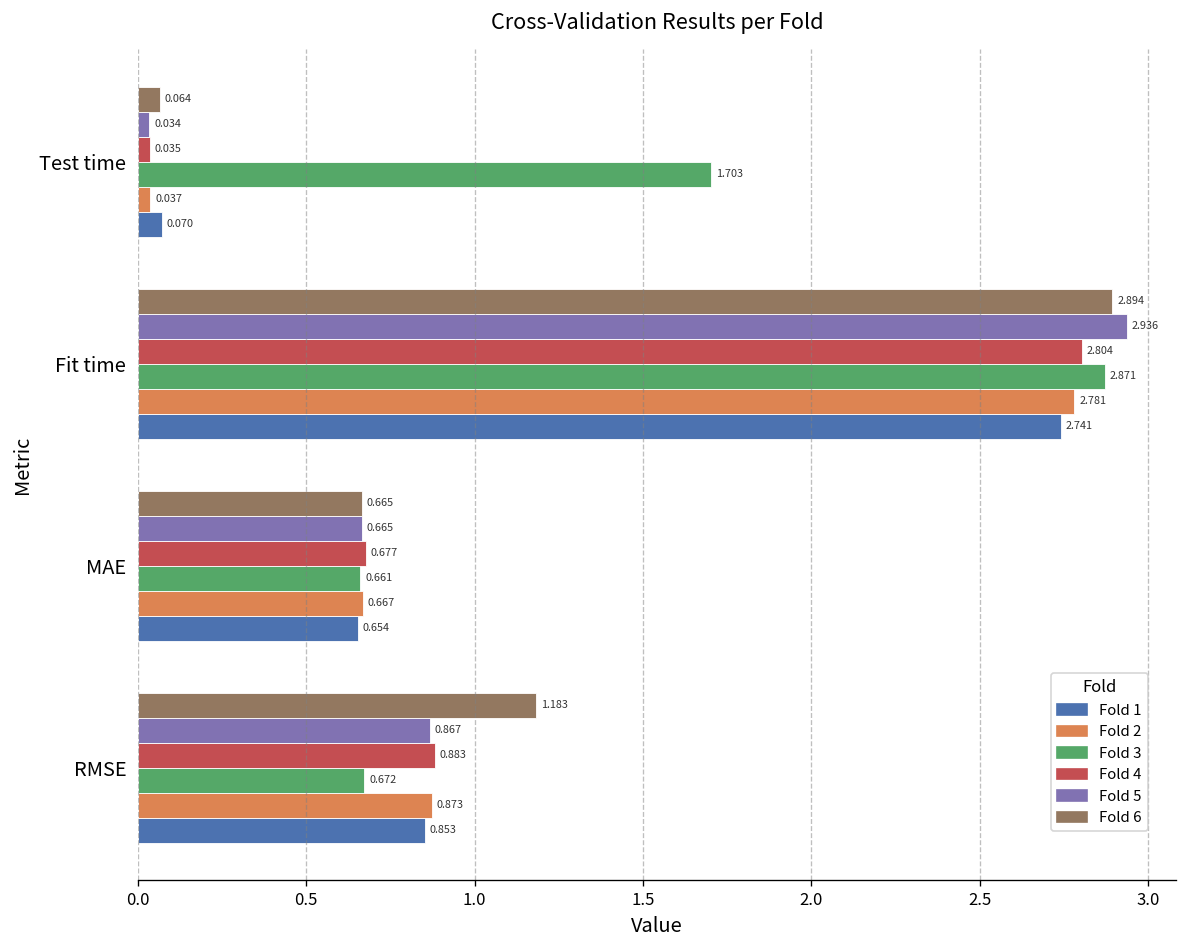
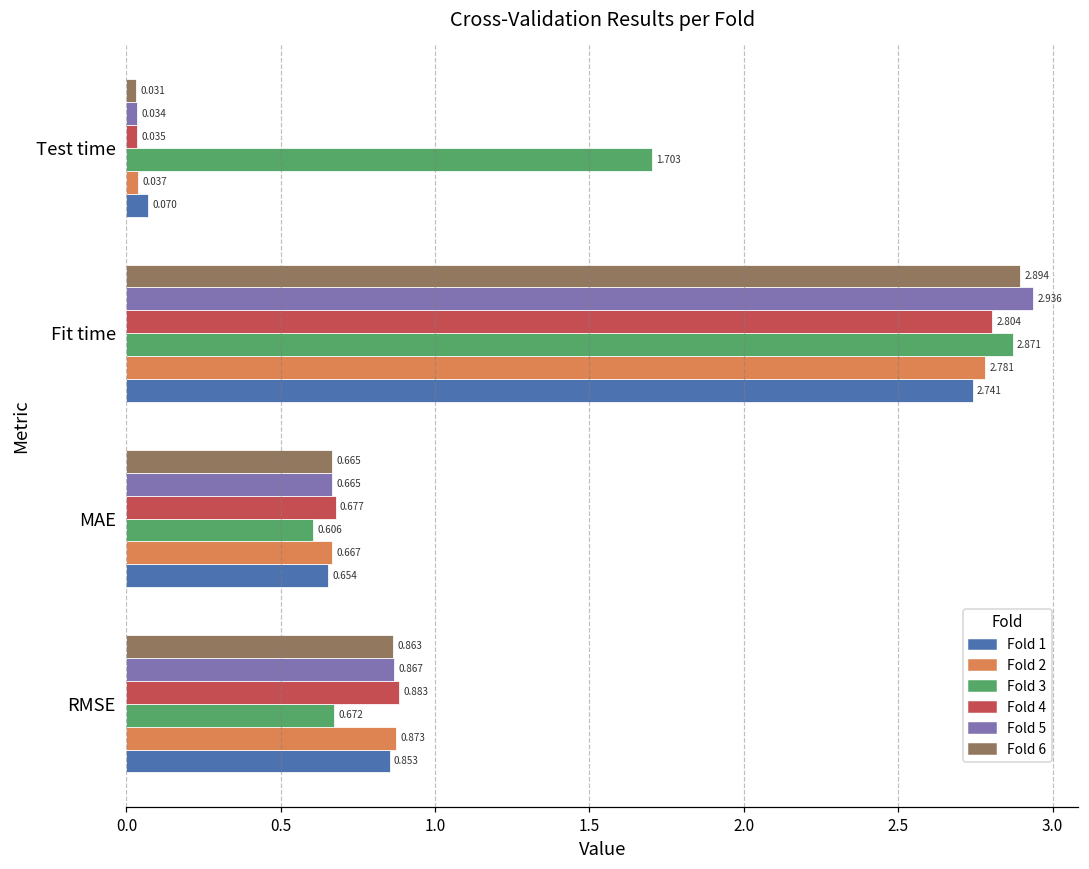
Fold 6, Test time: 0.064 -> 0.031
Fold 3, MAE: 0.661 -> 0.606
Fold 6, RMSE: 1.183 -> 0.863
